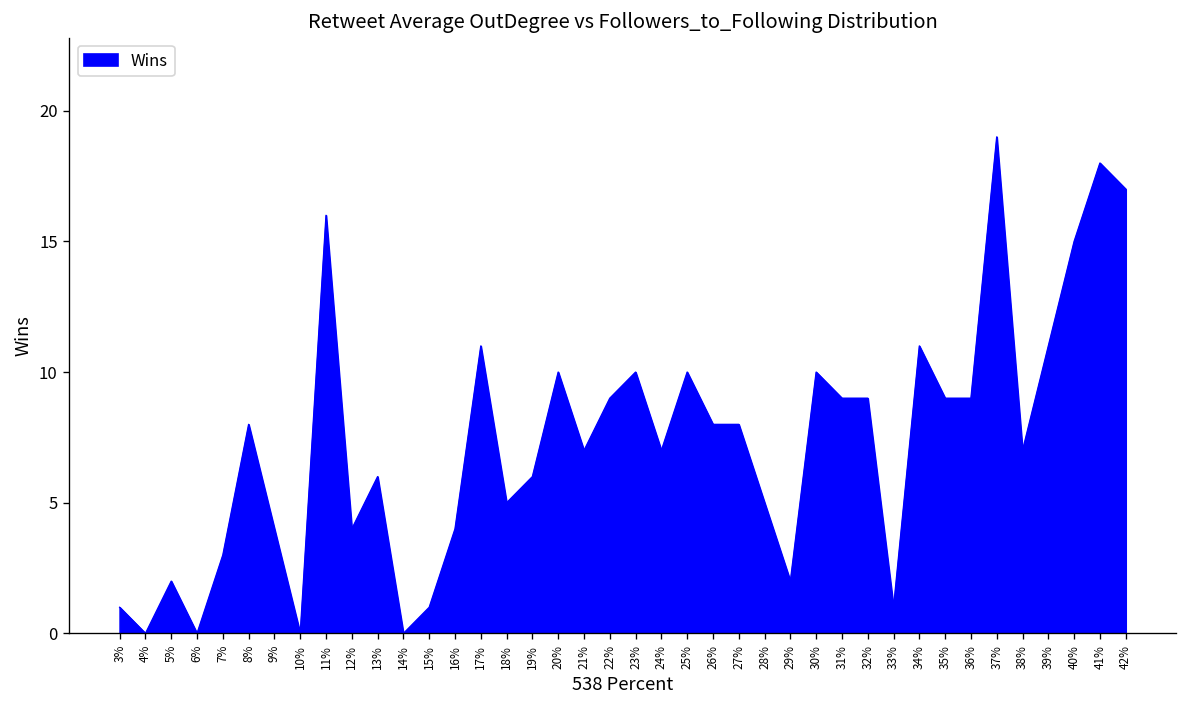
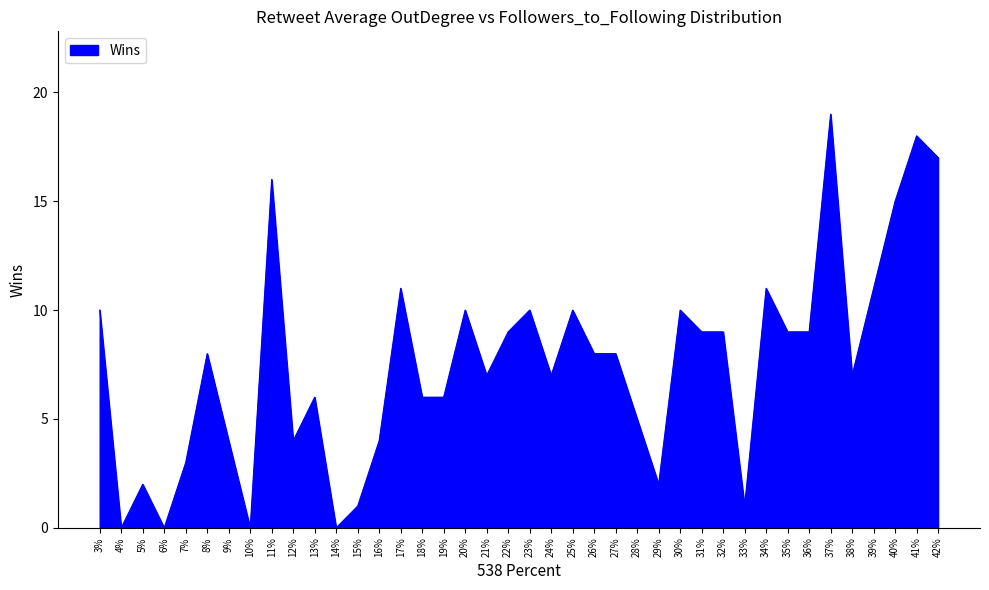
3%: 1 -> 10
18%: 5 -> 6
